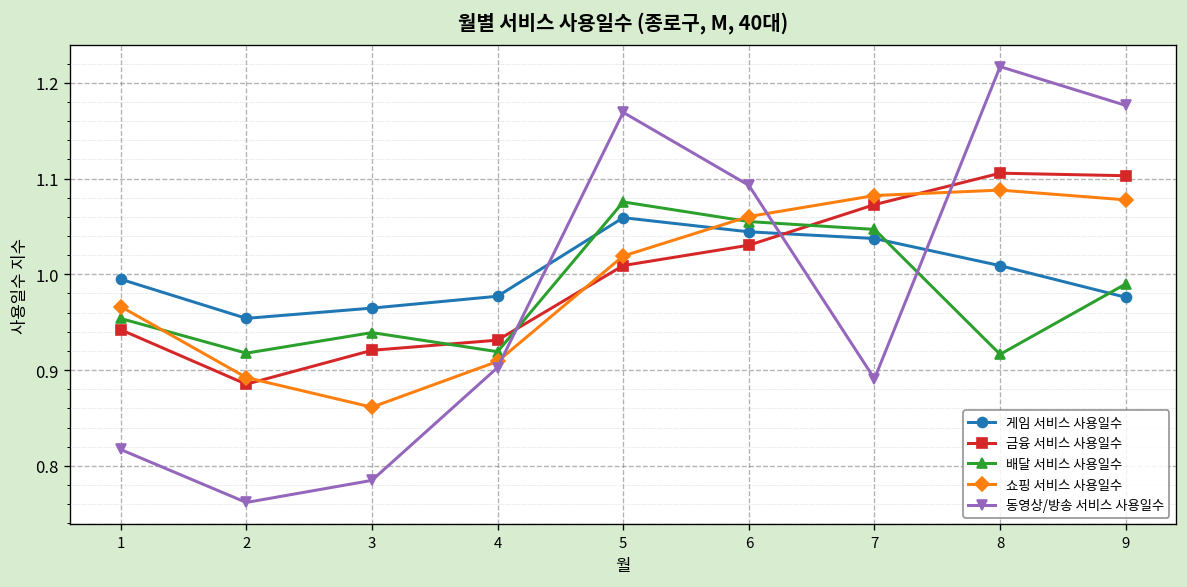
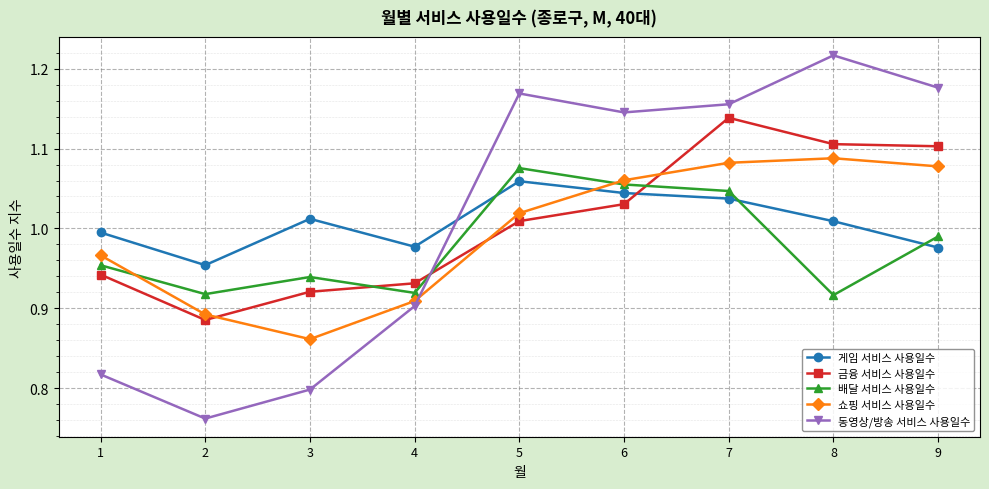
게임 서비스 사용일수, 3: 0.96 -> 1.01
동영상/방송 서비스 사용일수, 3: 0.78 -> 0.80
동영상/방송 서비스 사용일수, 6: 1.09 -> 1.15
금융 서비스 사용일수, 7: 1.07 -> 1.14
동영상/방송 서비스 사용일수, 7: 0.89 -> 1.16
